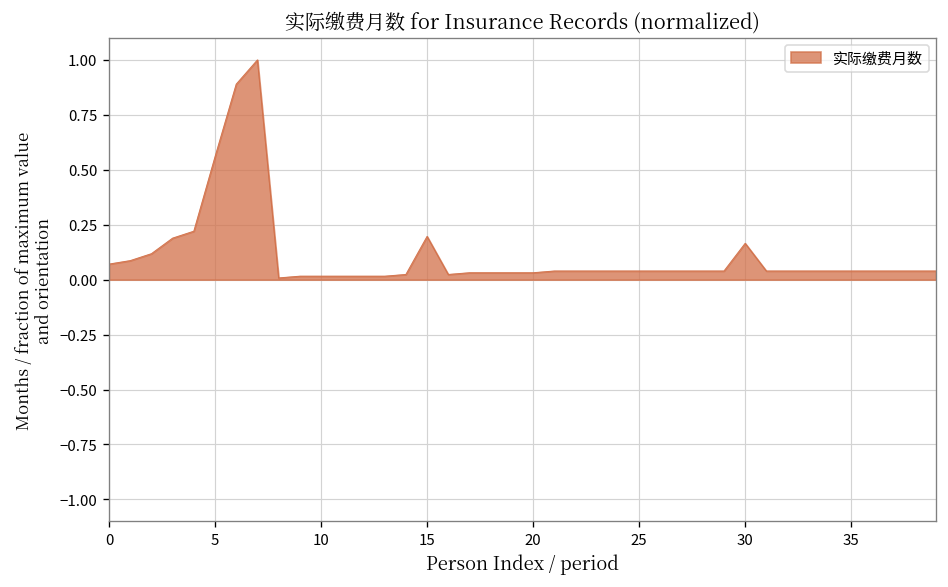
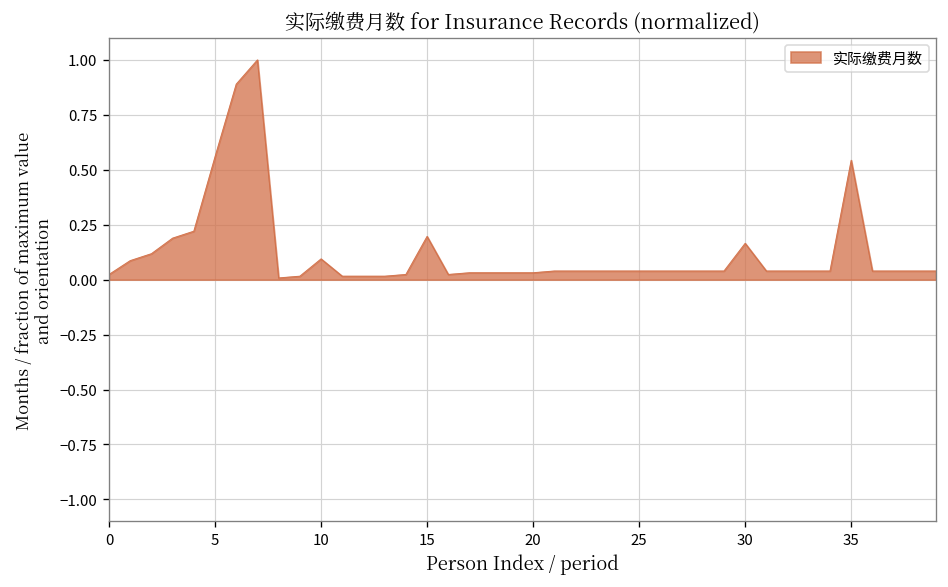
0: 0.07 -> 0.02
10: 0.02 -> 0.09
35: 0.04 -> 0.54
